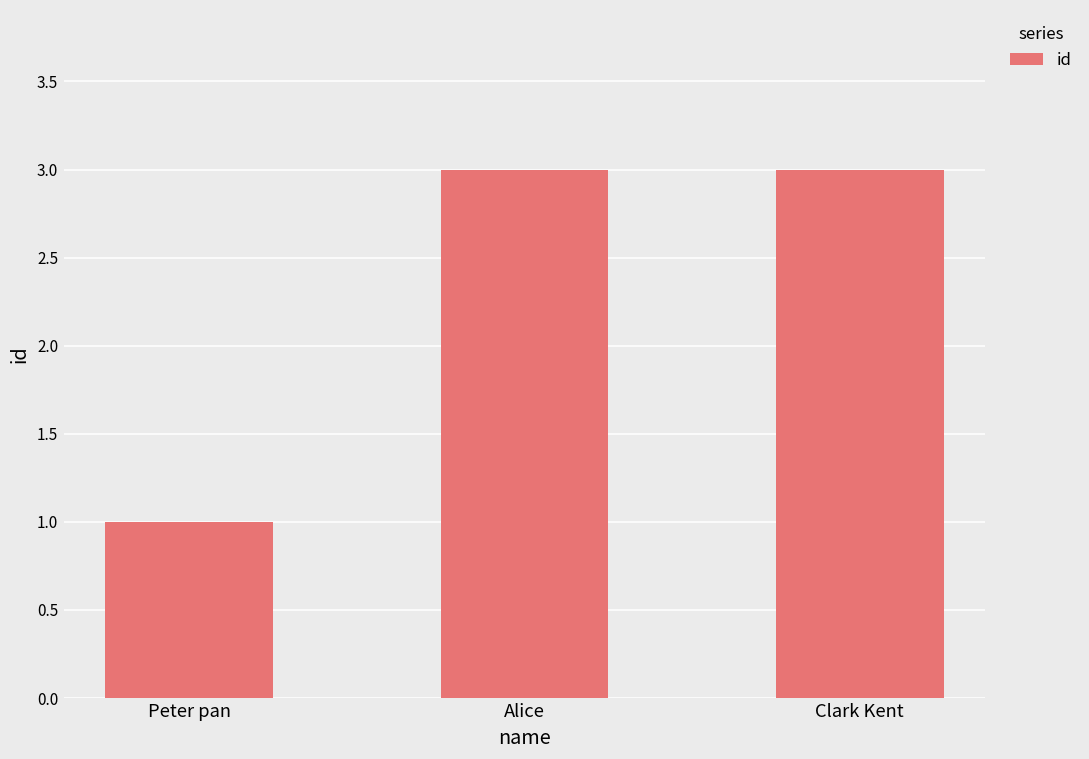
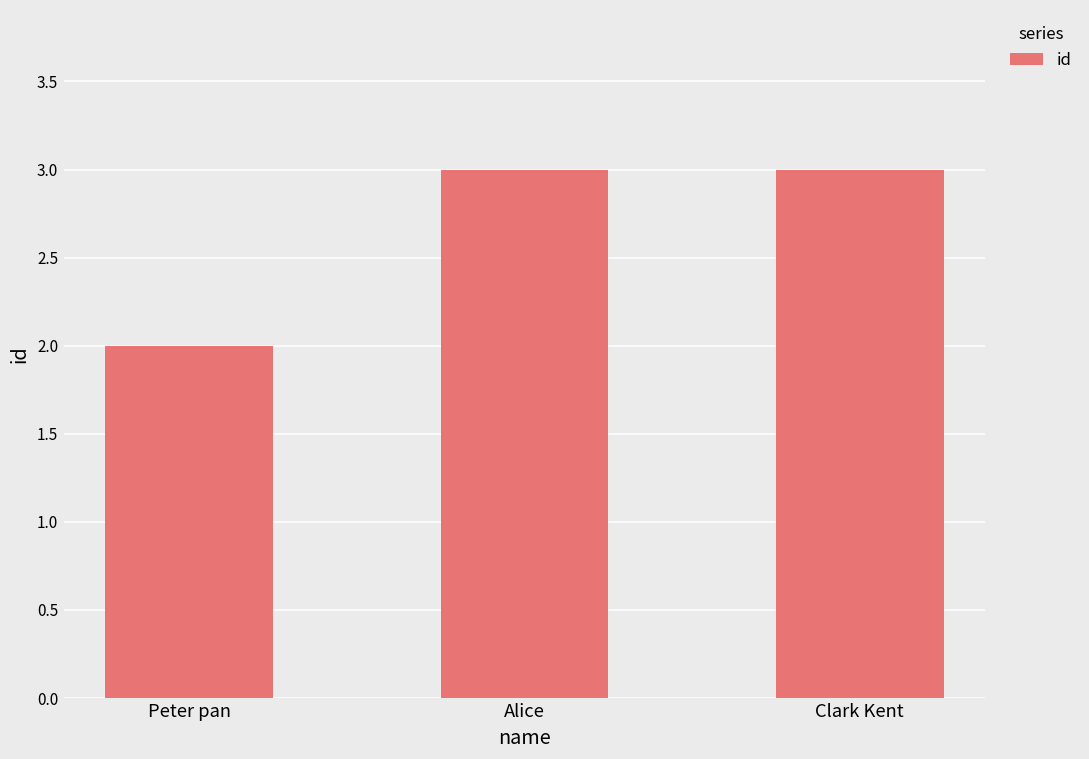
Peter pan: 1 -> 2
